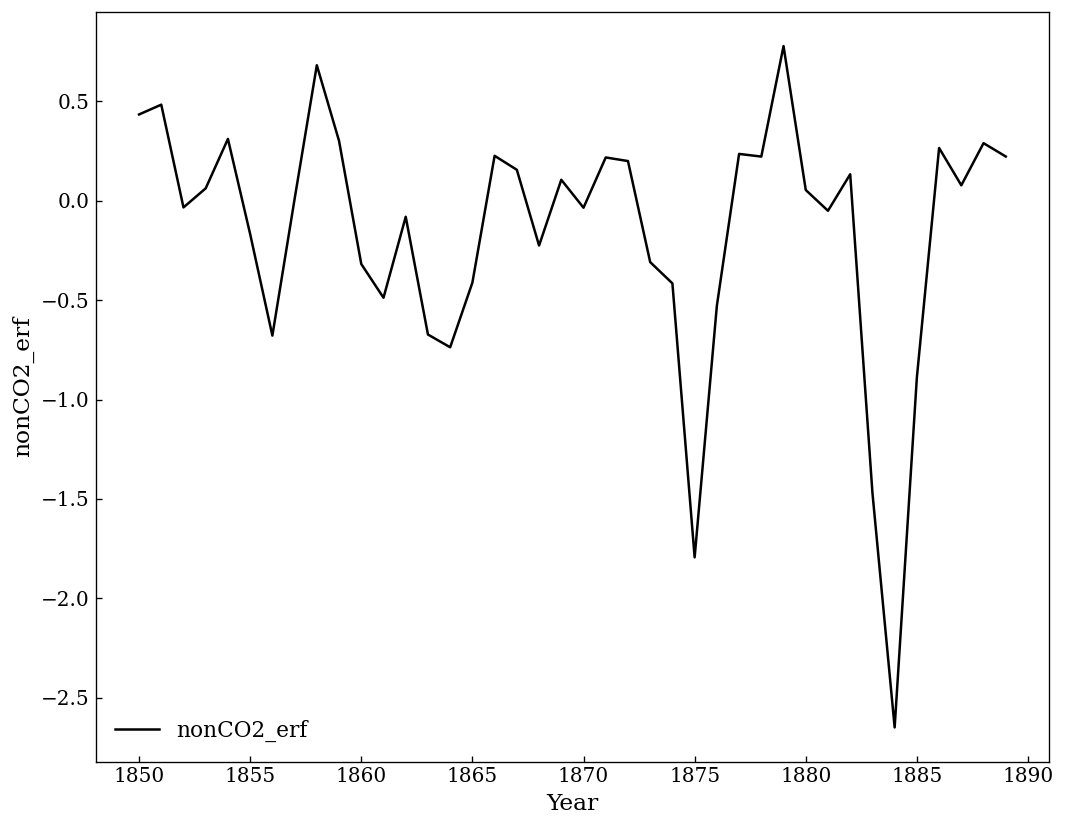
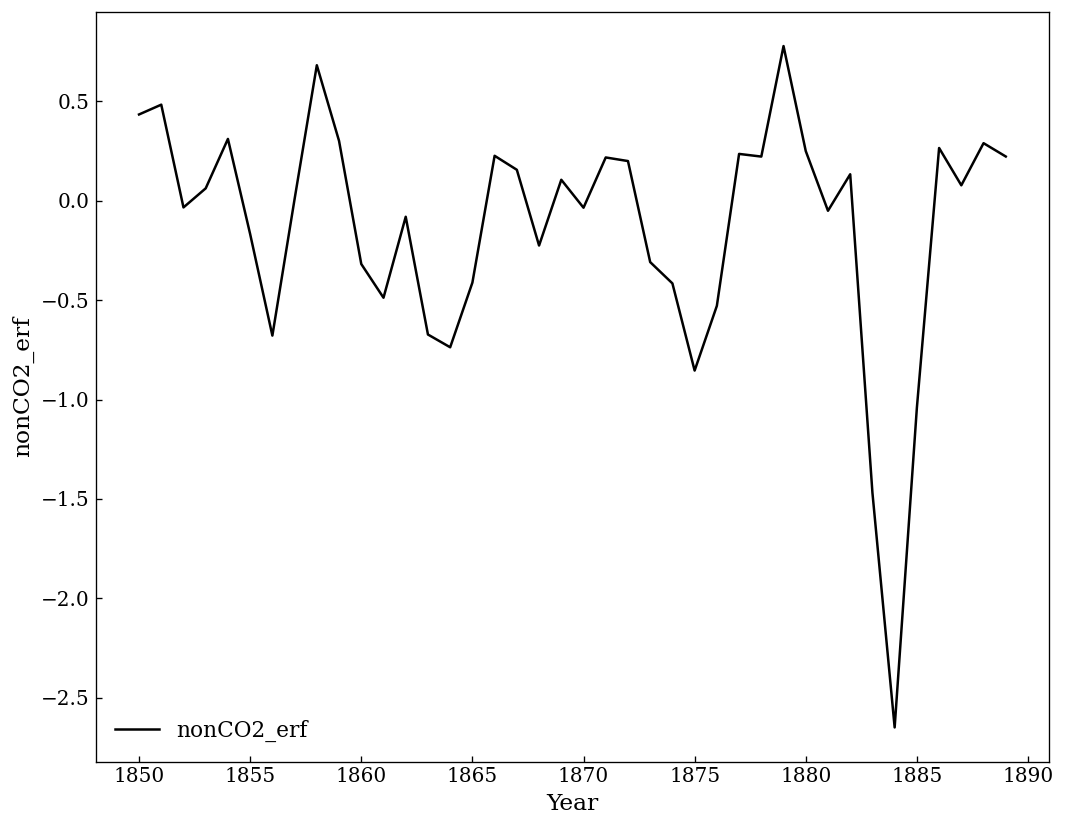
1875: -1.79 -> -0.85
1880: 0.05 -> 0.25
1885: -0.89 -> -1.04
